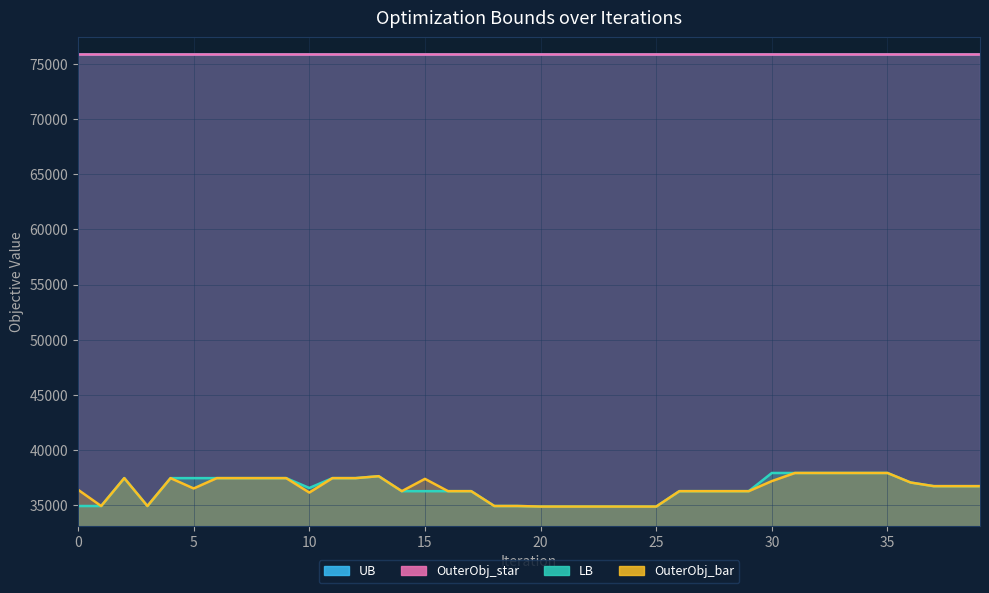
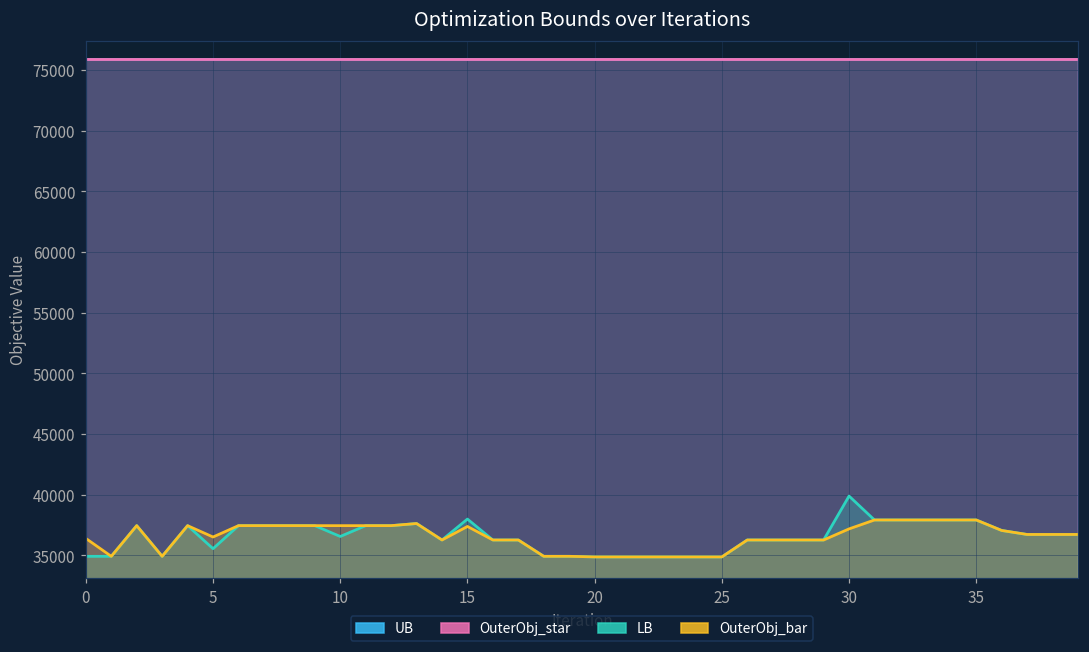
LB, 5: 37400 -> 35500
OuterObj_bar, 10: 36100 -> 37400
LB, 15: 36300 -> 38000
LB, 30: 37900 -> 39900
